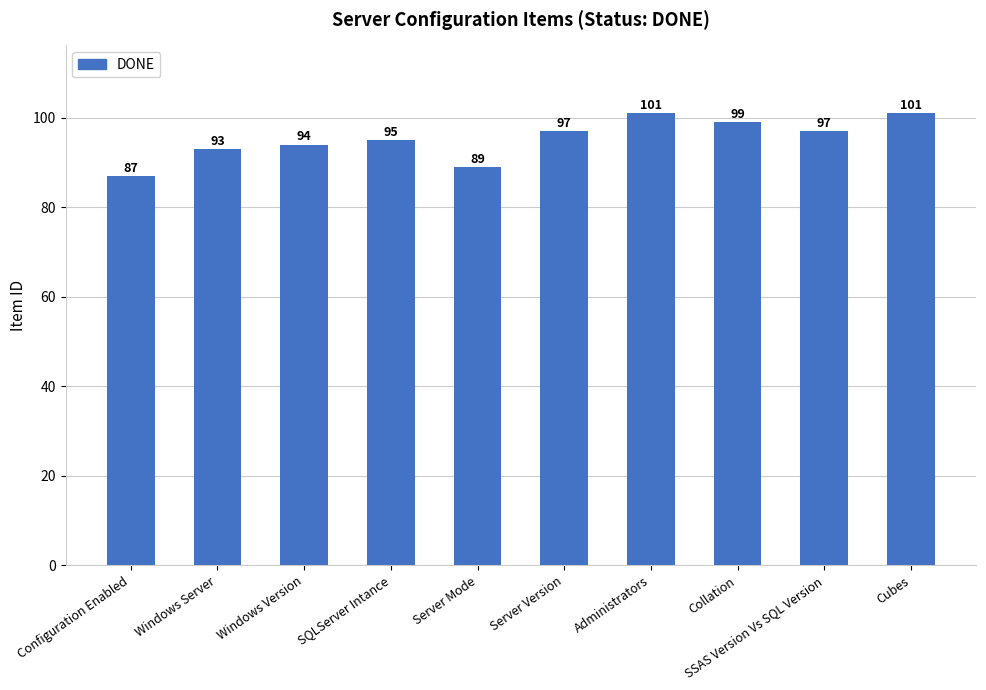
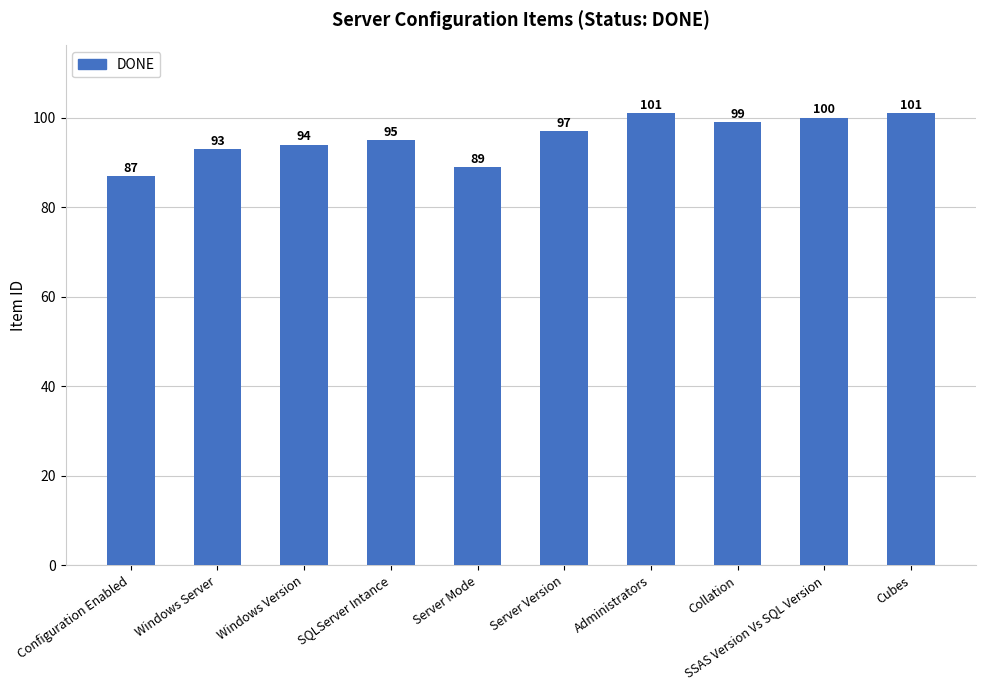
SSAS Version Vs SQL Version: 97 -> 100
